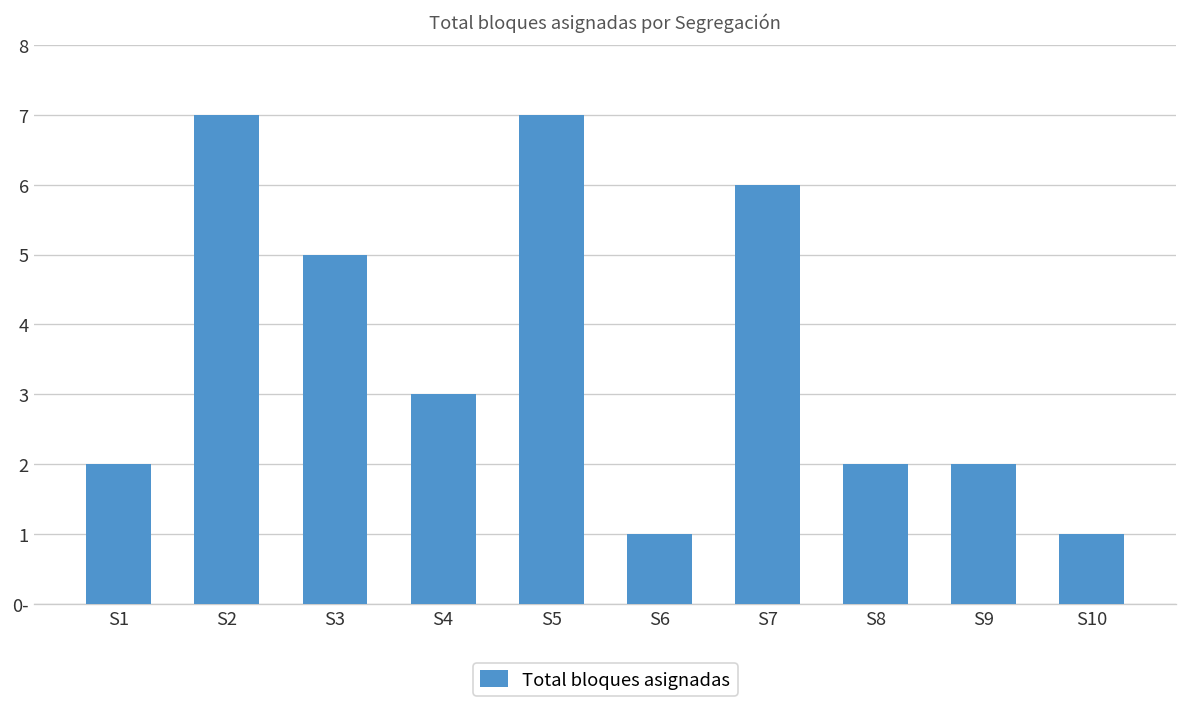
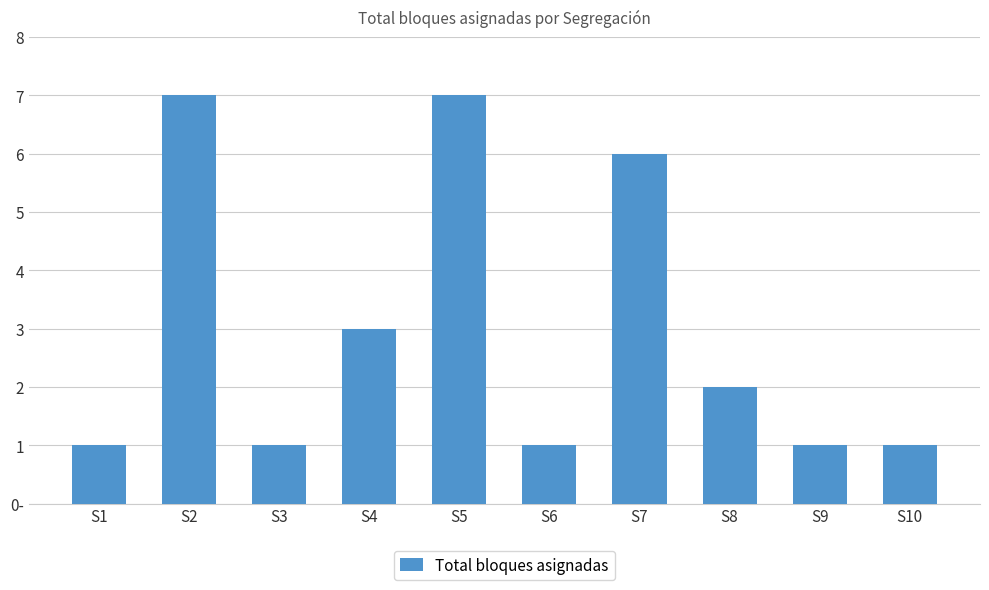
S1: 2 -> 1
S3: 5 -> 1
S9: 2 -> 1
